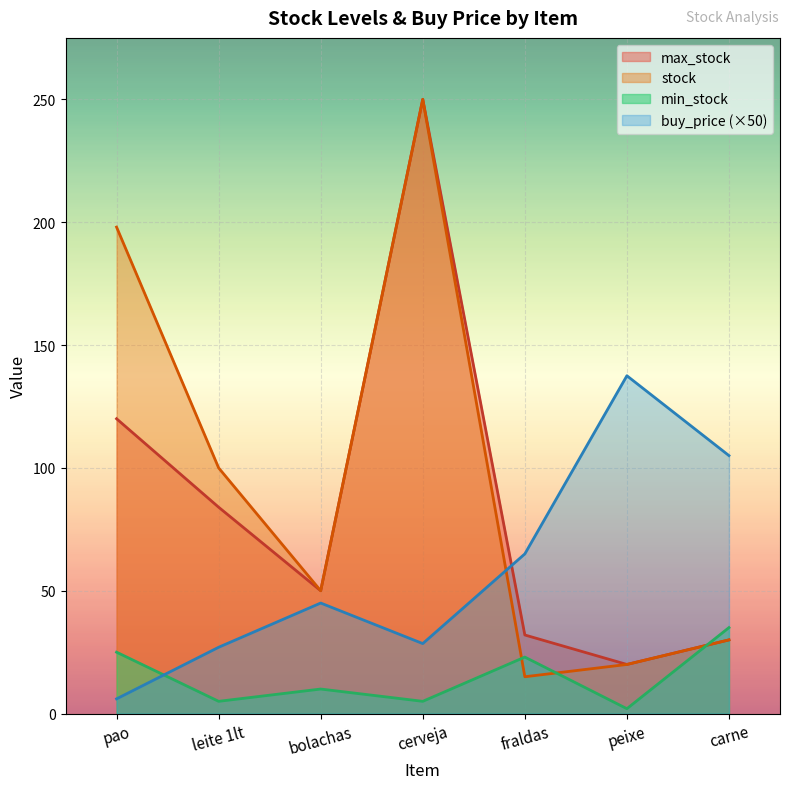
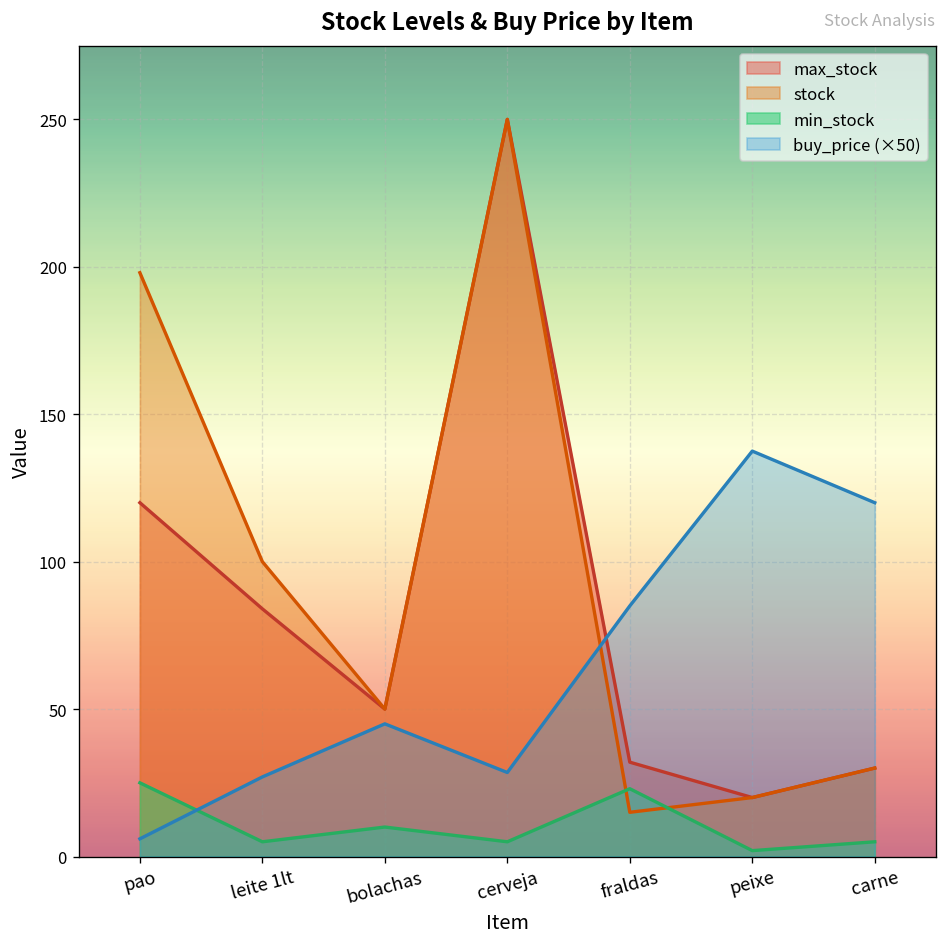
buy_price (×50), fraldas: 65 -> 85
min_stock, carne: 35 -> 5
buy_price (×50), carne: 105 -> 120
